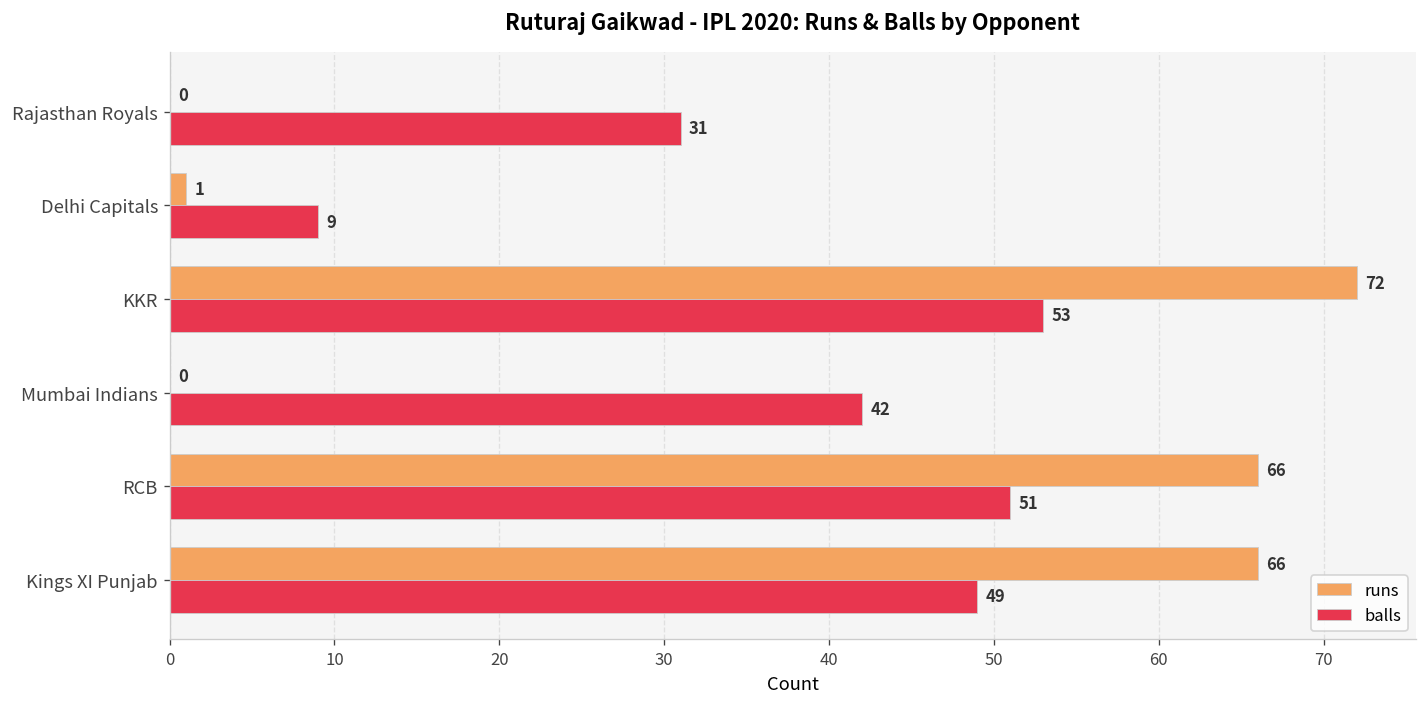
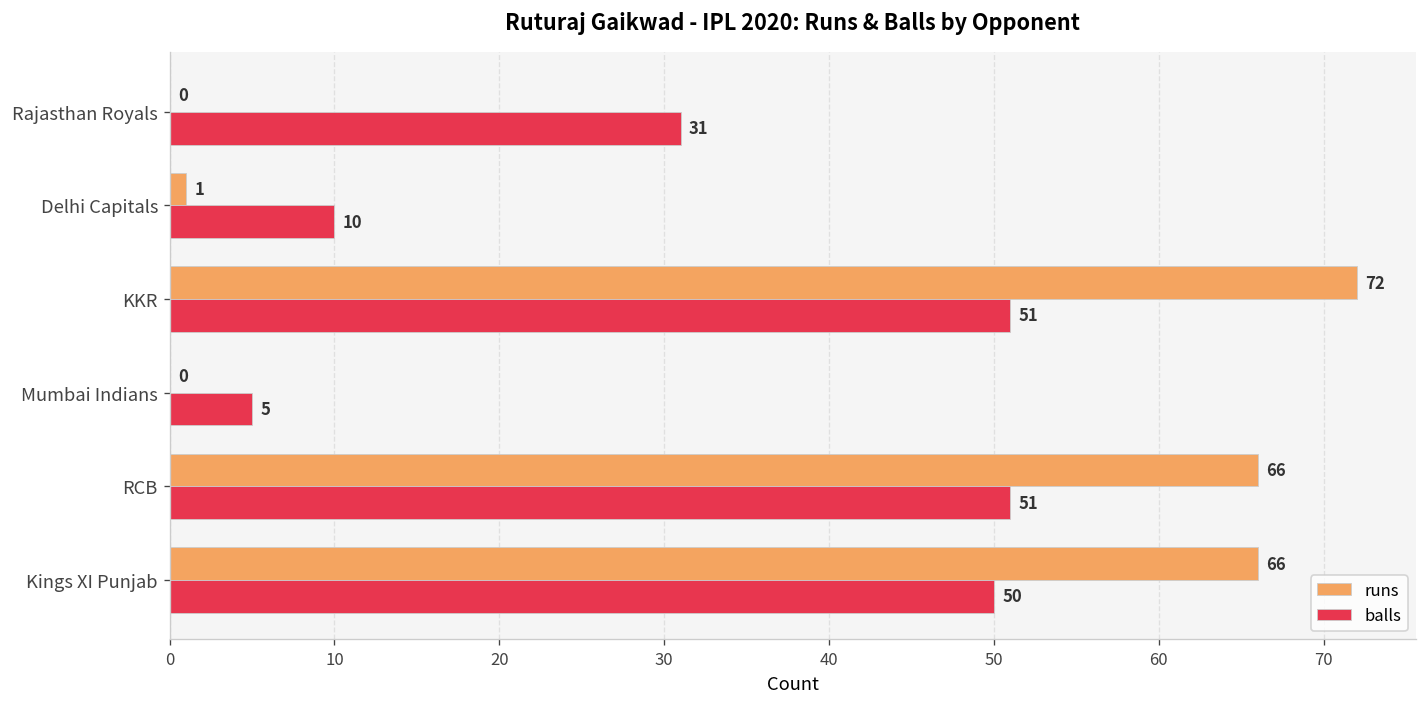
balls, Delhi Capitals: 9 -> 10
balls, KKR: 53 -> 51
balls, Mumbai Indians: 42 -> 5
balls, Kings XI Punjab: 49 -> 50
